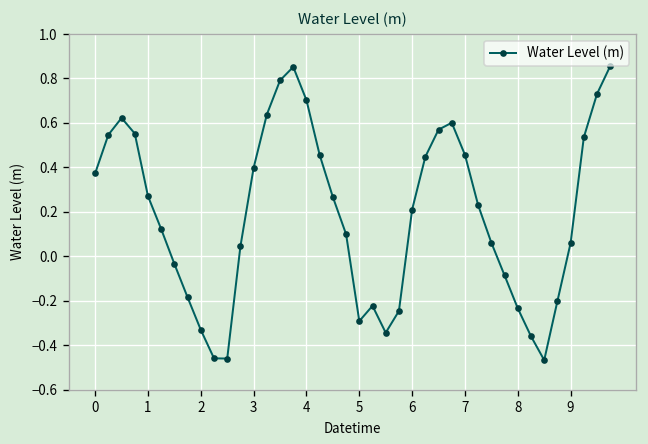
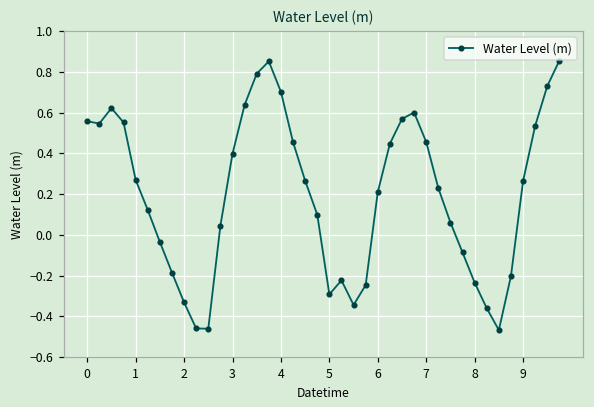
0: 0.37 -> 0.56
9: 0.06 -> 0.26
